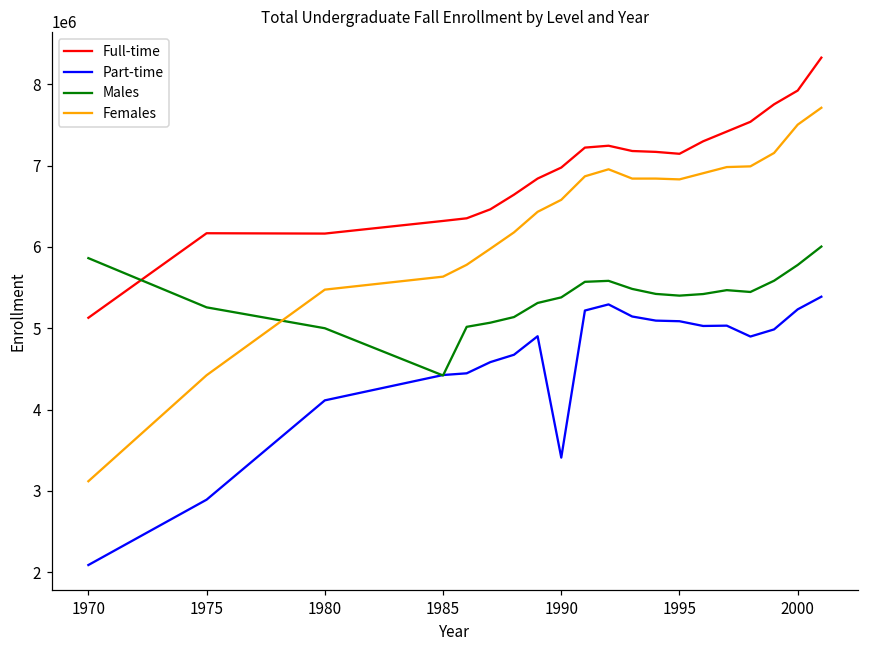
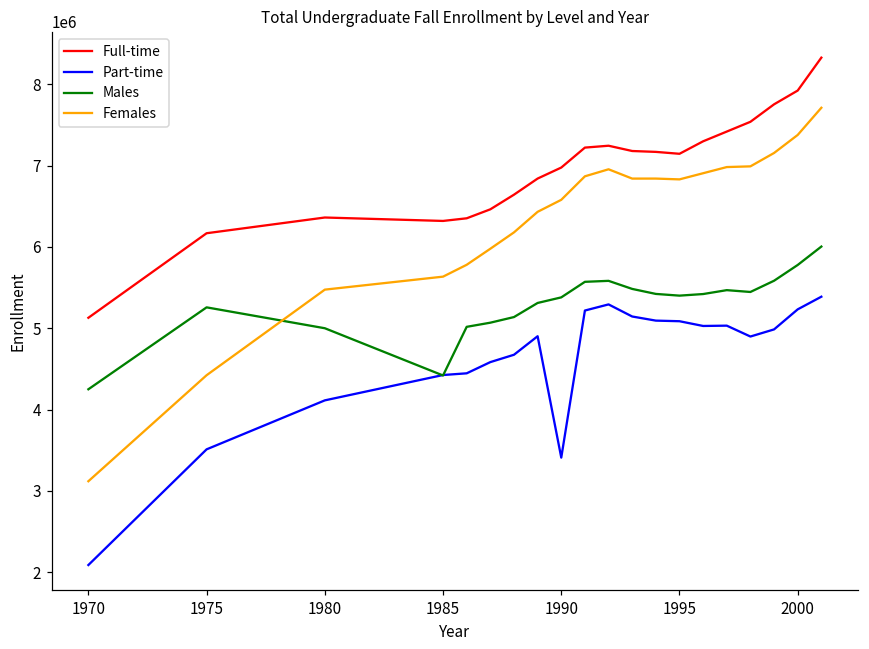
Males, 1970: 5900000 -> 4200000
Part-time, 1975: 2900000 -> 3500000
Full-time, 1980: 6200000 -> 6400000
Females, 2000: 7500000 -> 7400000
